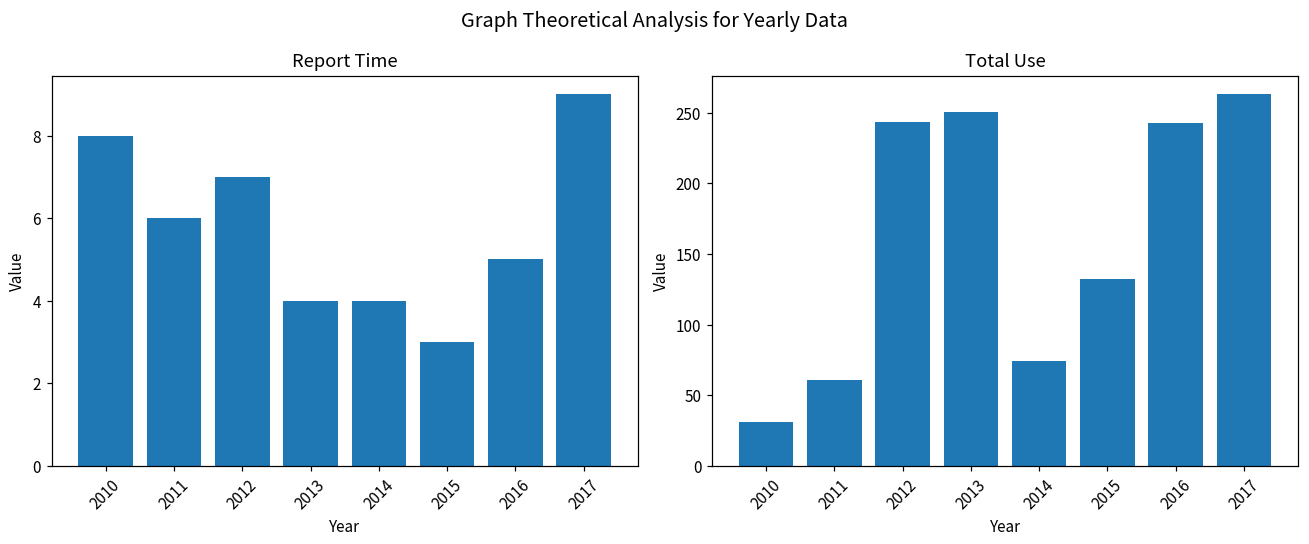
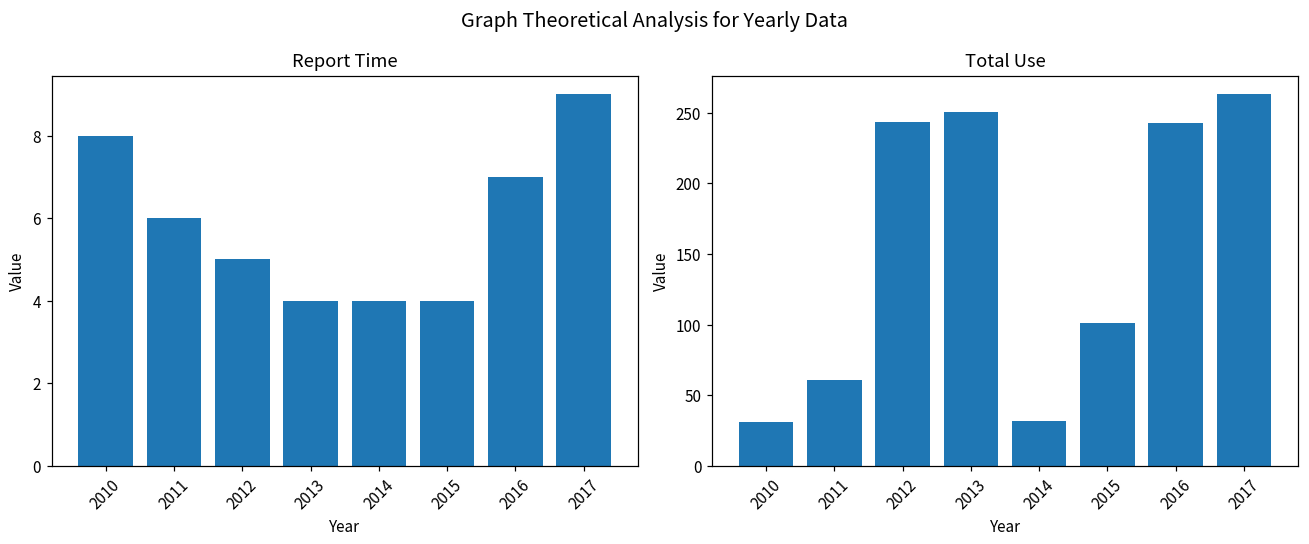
Report Time, 2012: 7 -> 5
Report Time, 2015: 3 -> 4
Report Time, 2016: 5 -> 7
Total Use, 2014: 74 -> 32
Total Use, 2015: 132 -> 101
